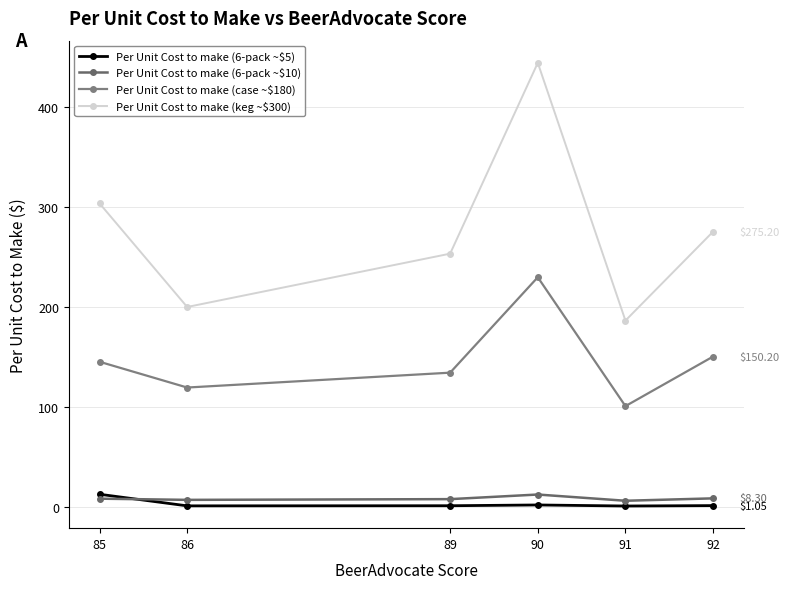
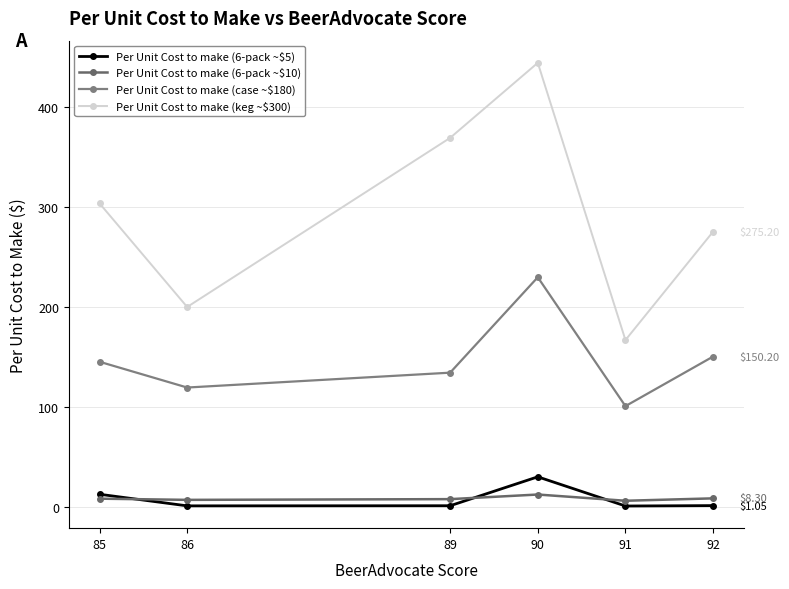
Per Unit Cost to make (keg ~$300), 89: 250 -> 370
Per Unit Cost to make (6-pack ~$5), 90: 0 -> 30
Per Unit Cost to make (keg ~$300), 91: 190 -> 170
